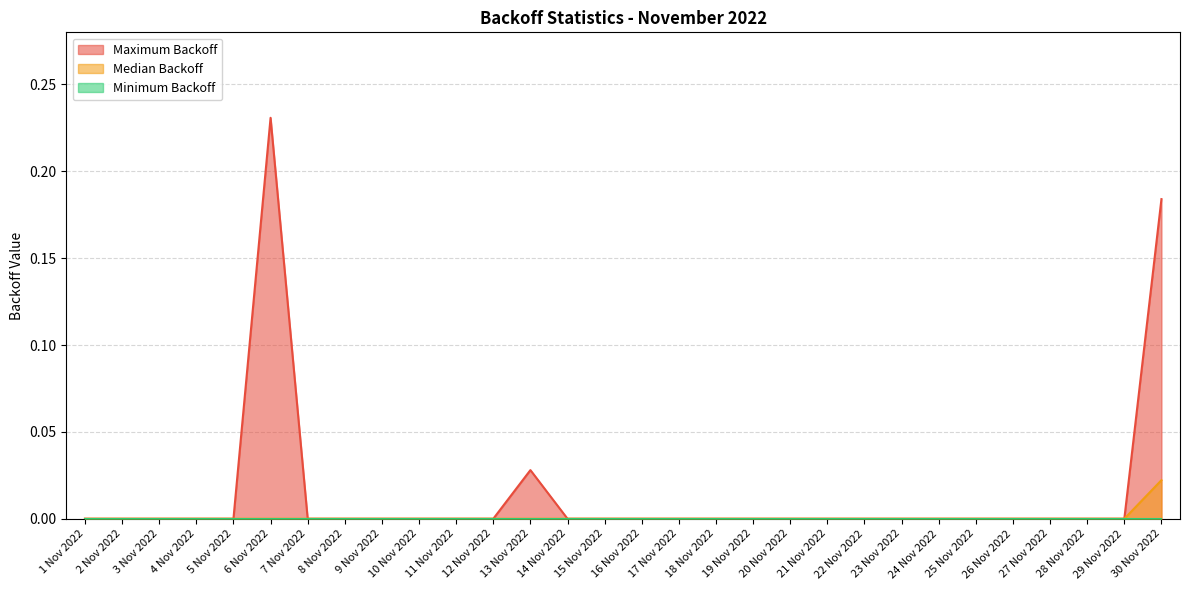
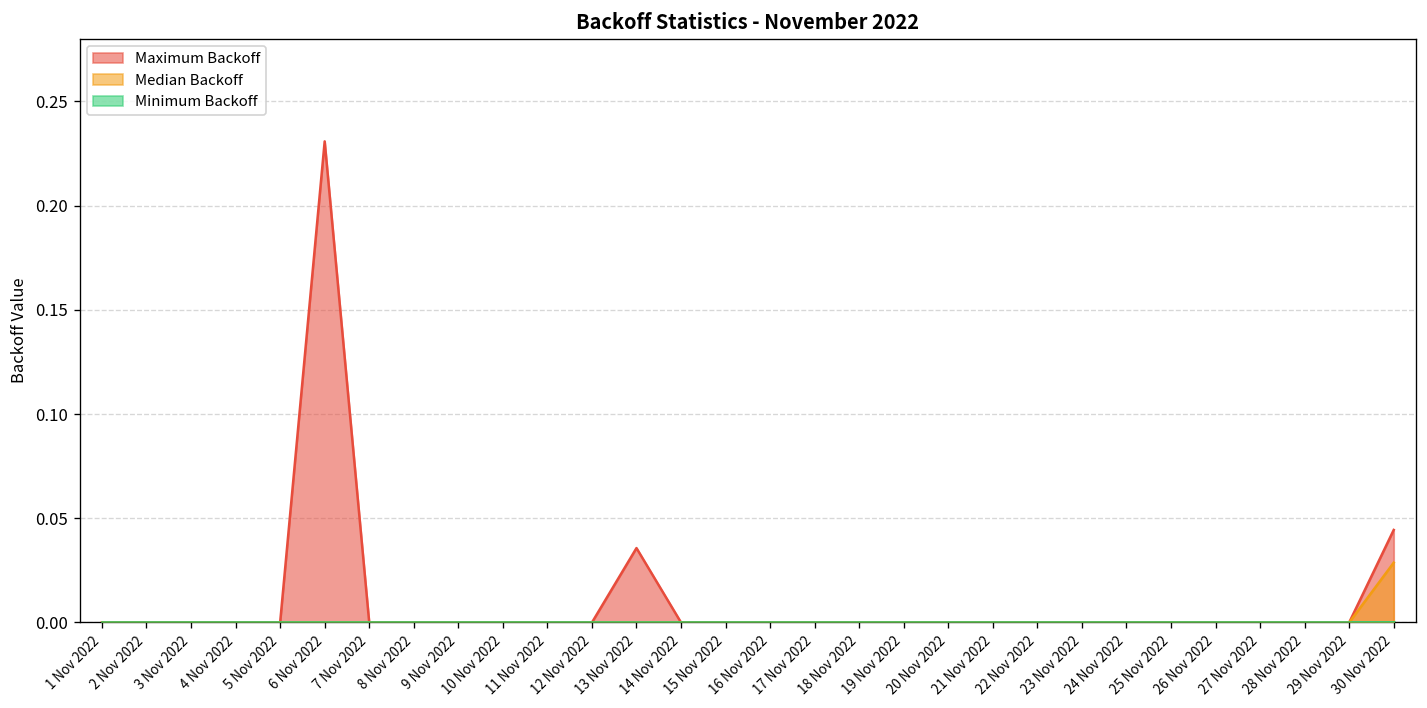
Maximum Backoff, 13 Nov 2022: 0.028 -> 0.036
Maximum Backoff, 30 Nov 2022: 0.184 -> 0.044
Median Backoff, 30 Nov 2022: 0.022 -> 0.029
